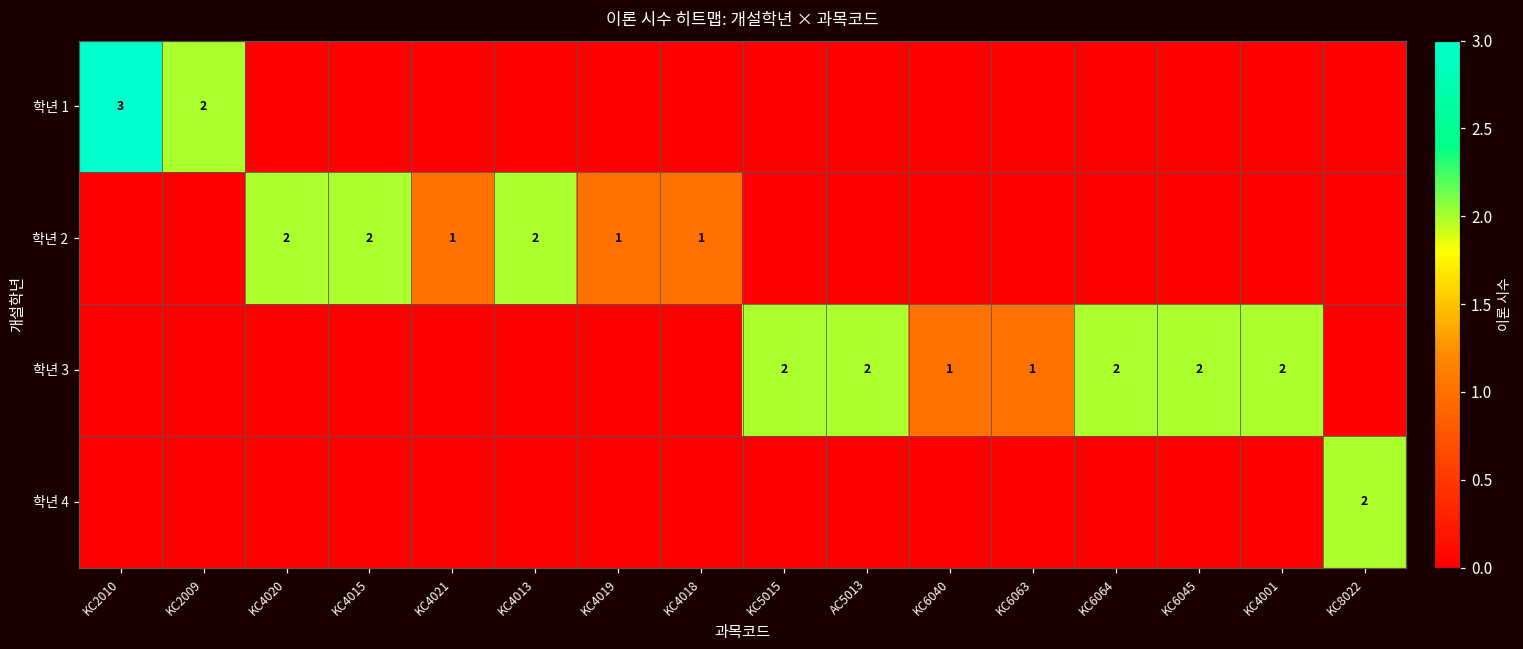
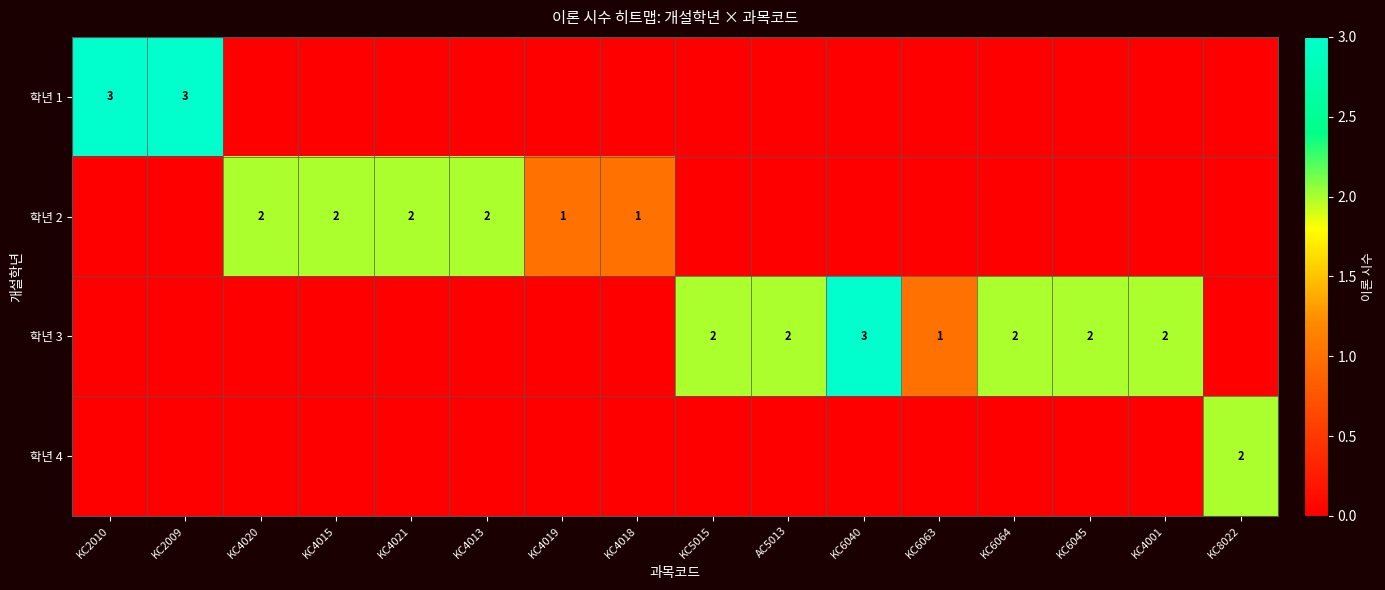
학년 1, KC2009: 2 -> 3
학년 2, KC4021: 1 -> 2
학년 3, KC6040: 1 -> 3
